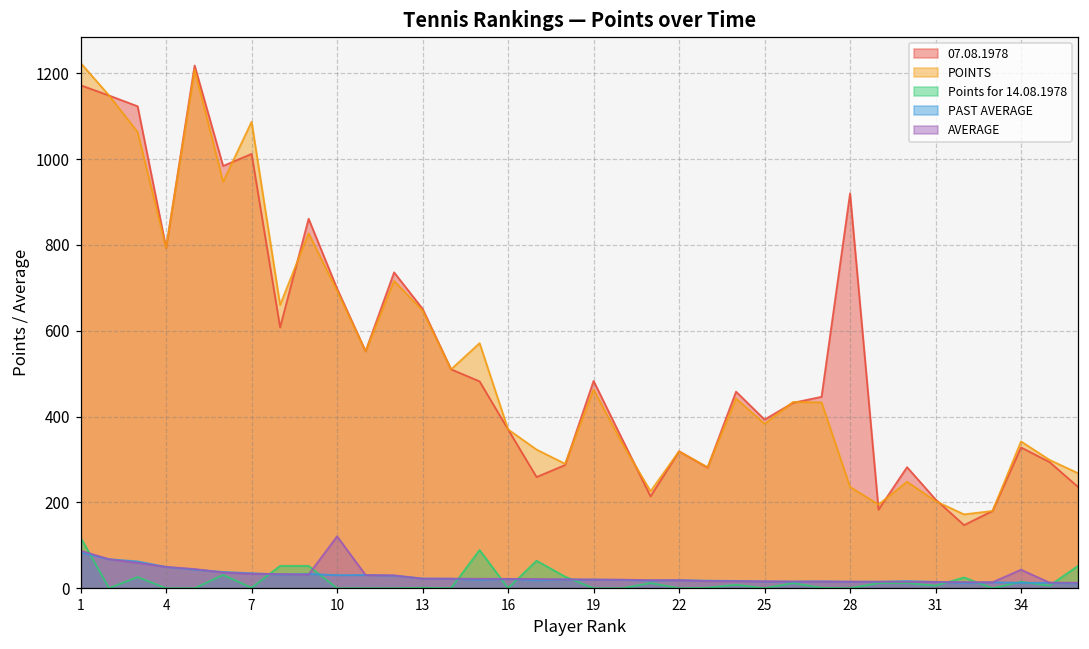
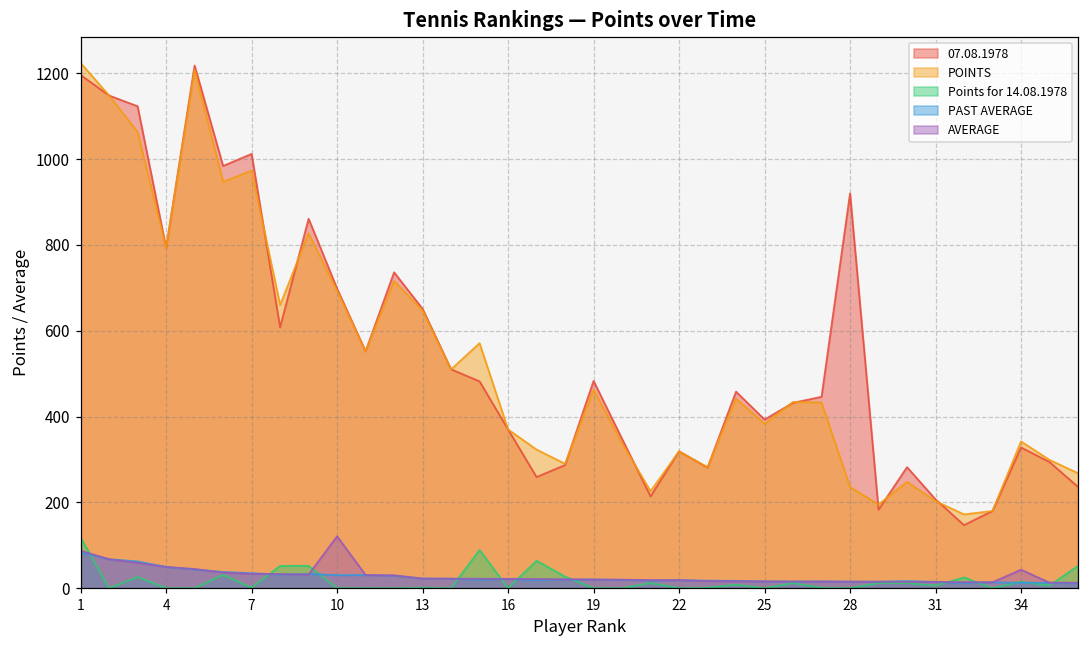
07.08.1978, 1: 1170 -> 1200
POINTS, 7: 1090 -> 970
